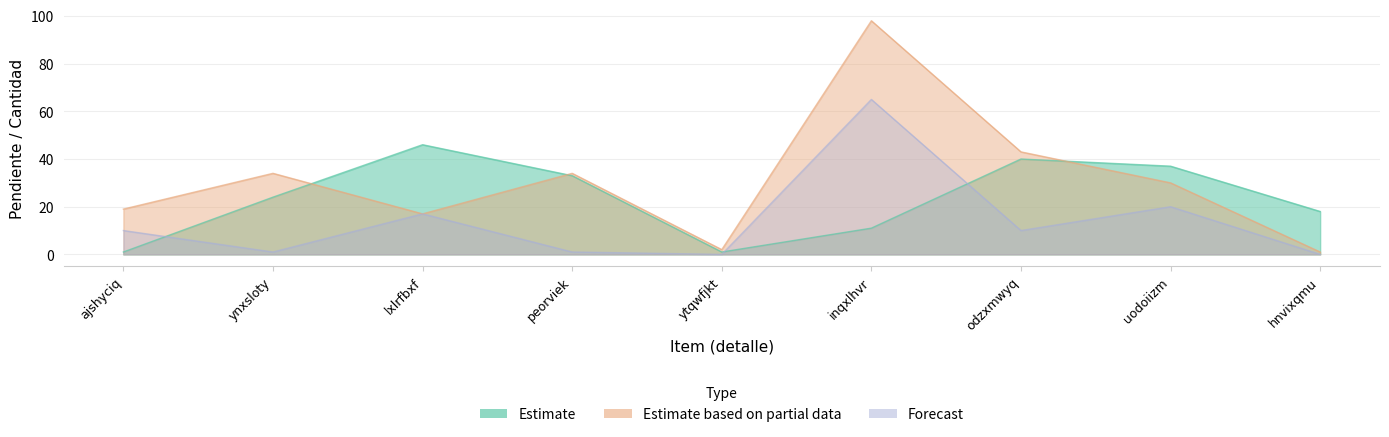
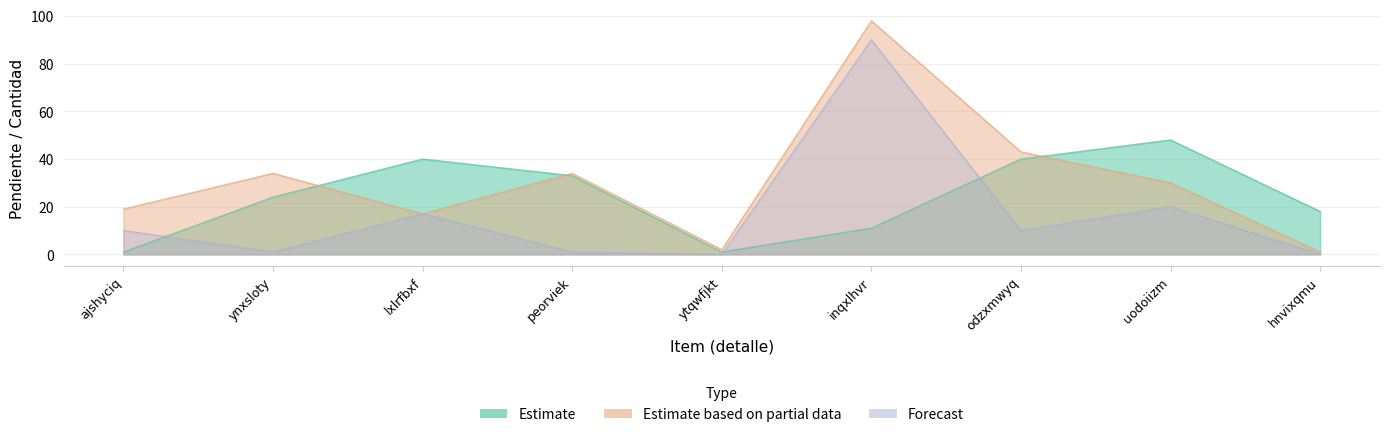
Estimate, lxlrfbxf: 46 -> 40
Forecast, inqxlhvr: 65 -> 90
Estimate, uodoiizm: 37 -> 48
